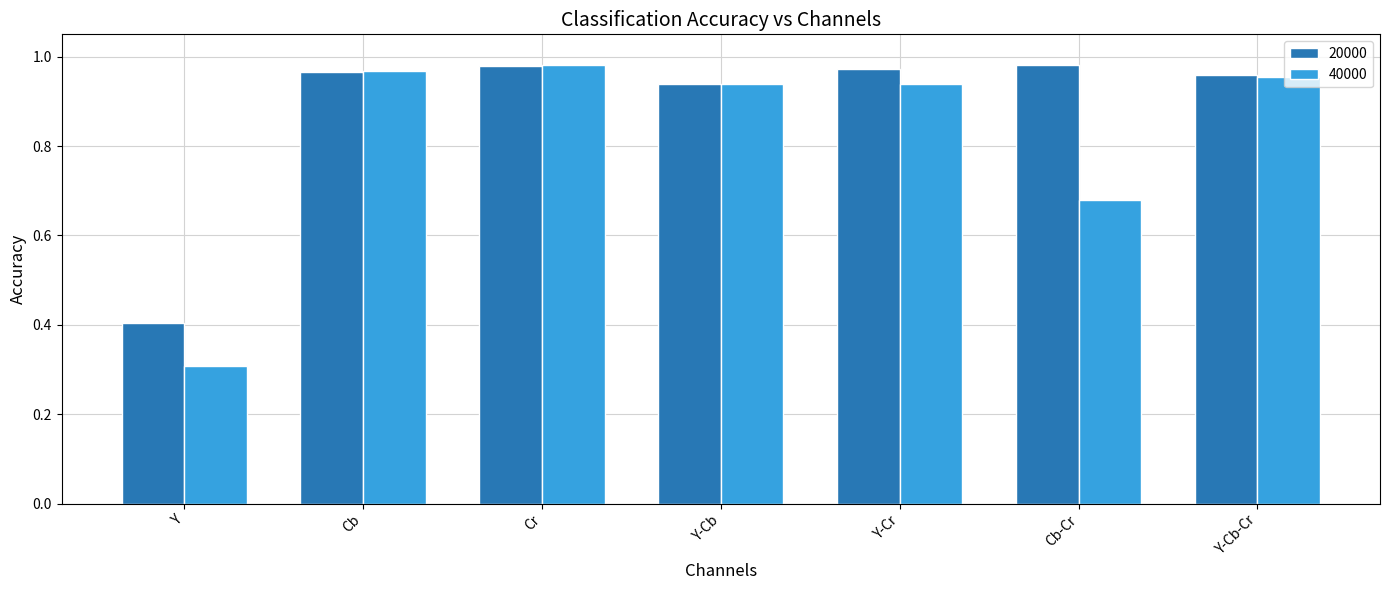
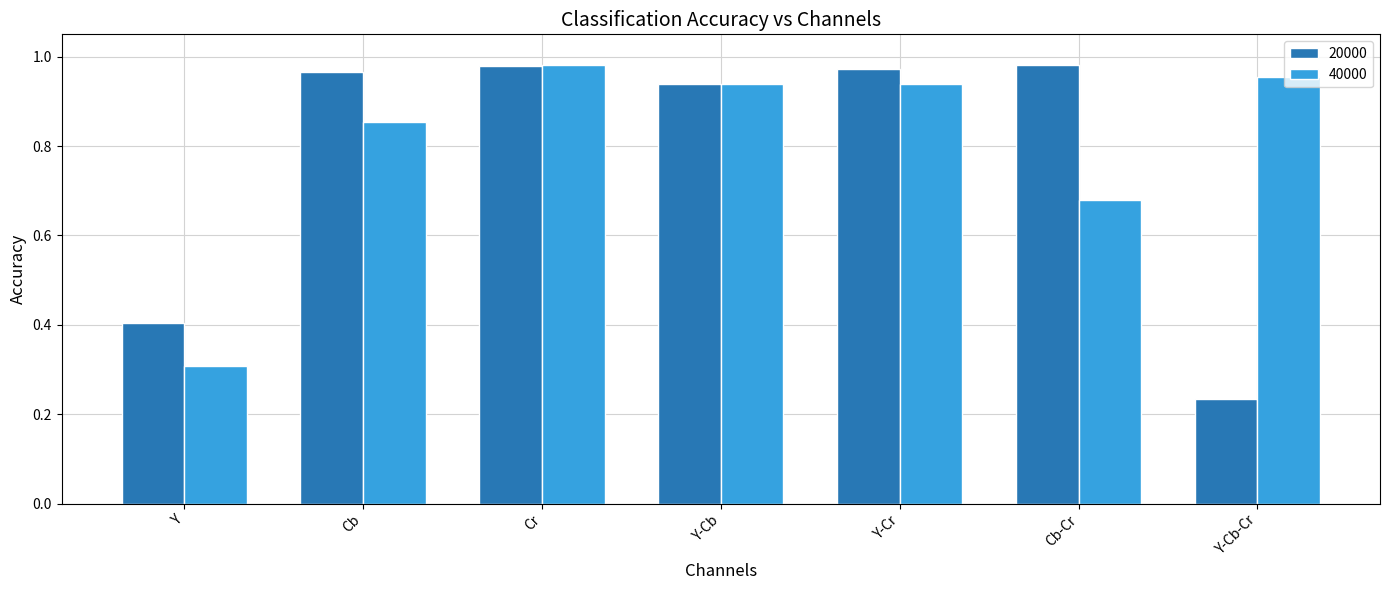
40000, Cb: 0.97 -> 0.85
20000, Y-Cb-Cr: 0.96 -> 0.23
